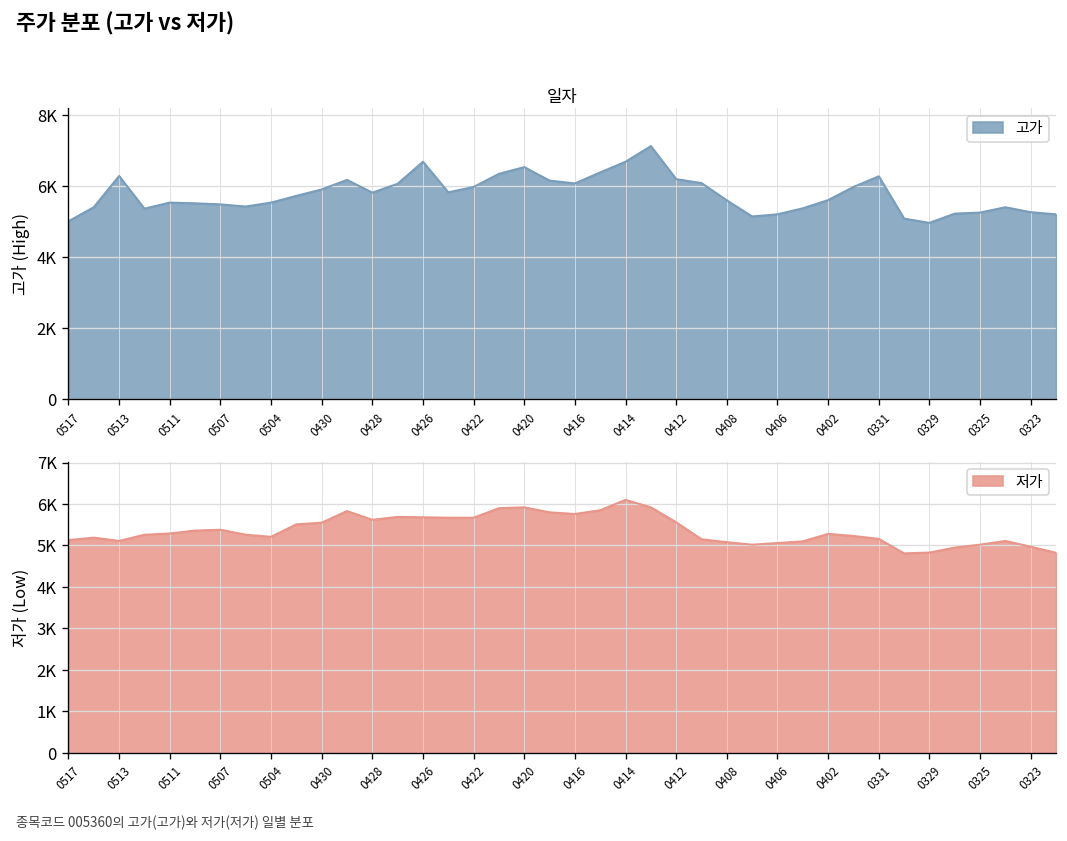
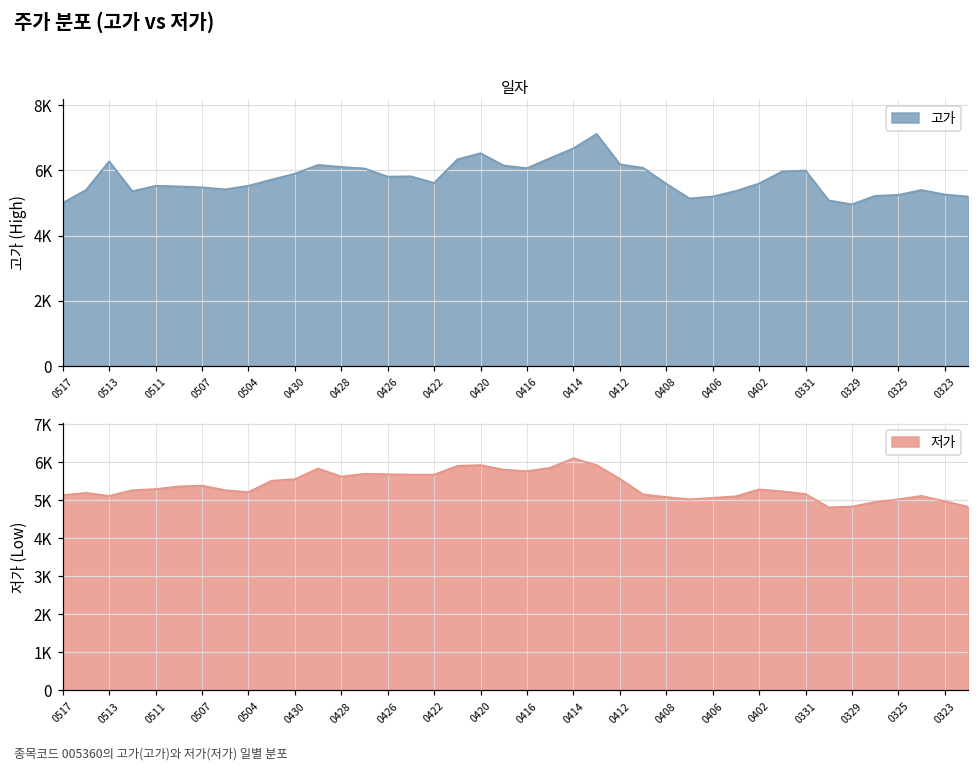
일자, 0428: 5800 -> 6100
일자, 0426: 6700 -> 5800
일자, 0422: 6000 -> 5600
일자, 0331: 6300 -> 6000
